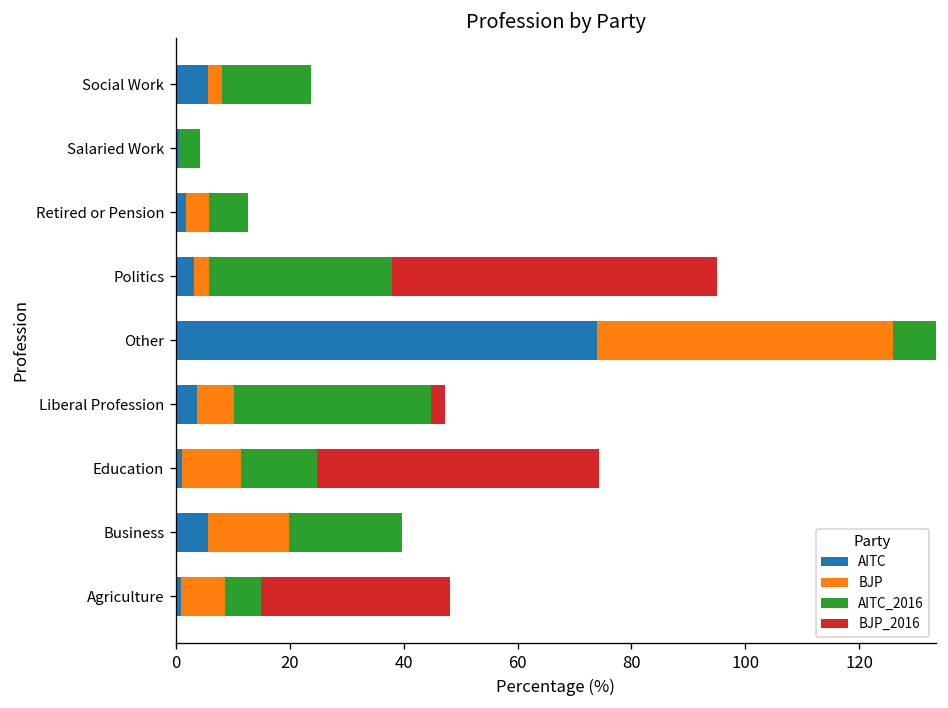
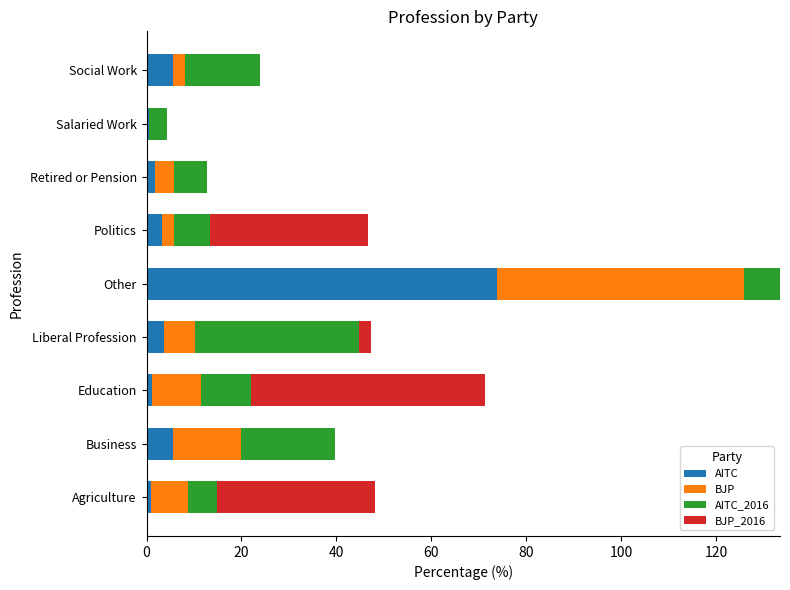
AITC_2016, Politics: 32 -> 8
BJP_2016, Politics: 57 -> 33
AITC_2016, Education: 13 -> 10
